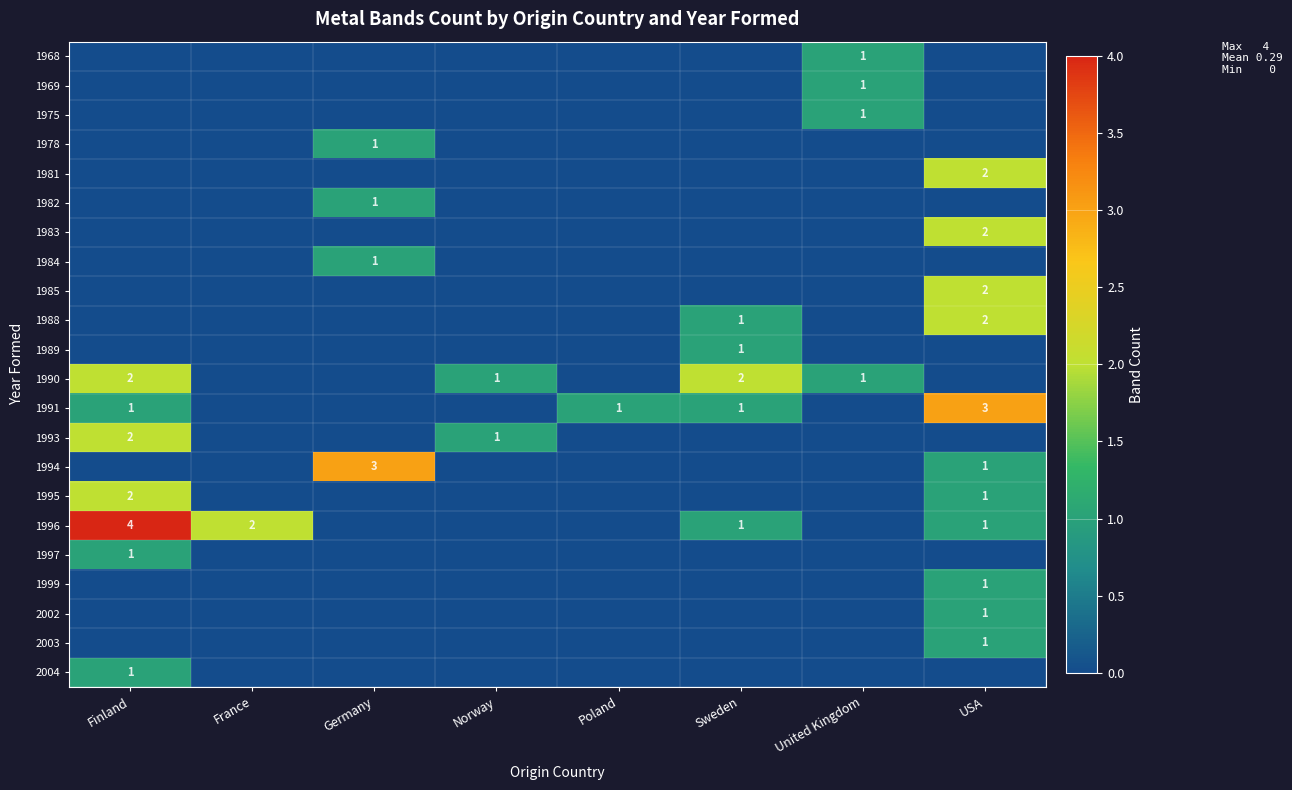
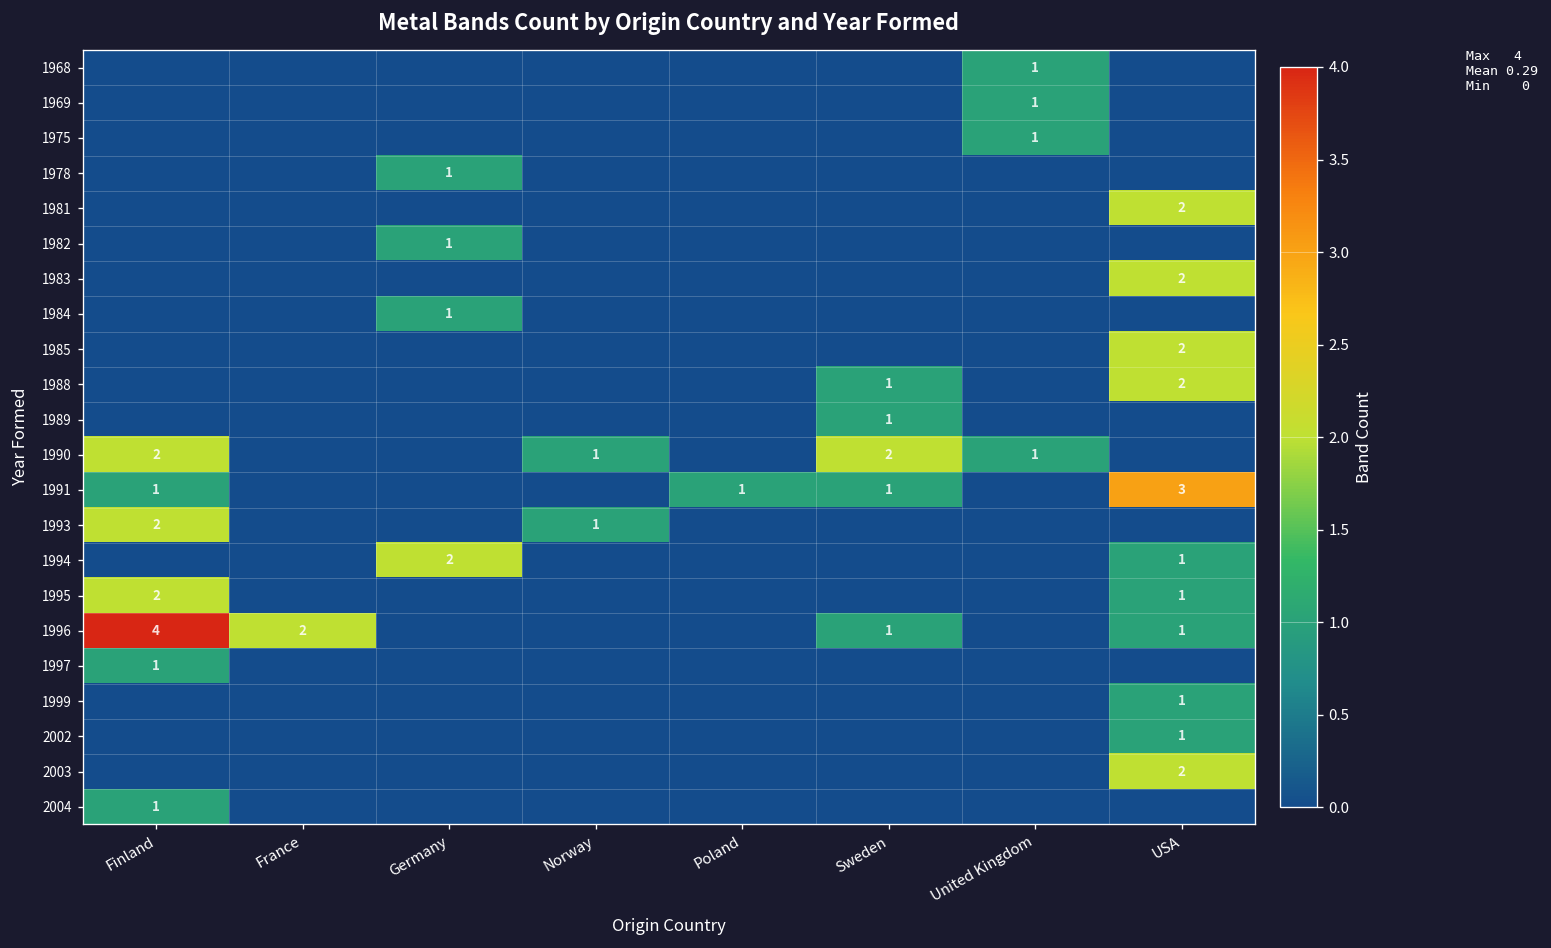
1994, Germany: 3 -> 2
2003, USA: 1 -> 2
